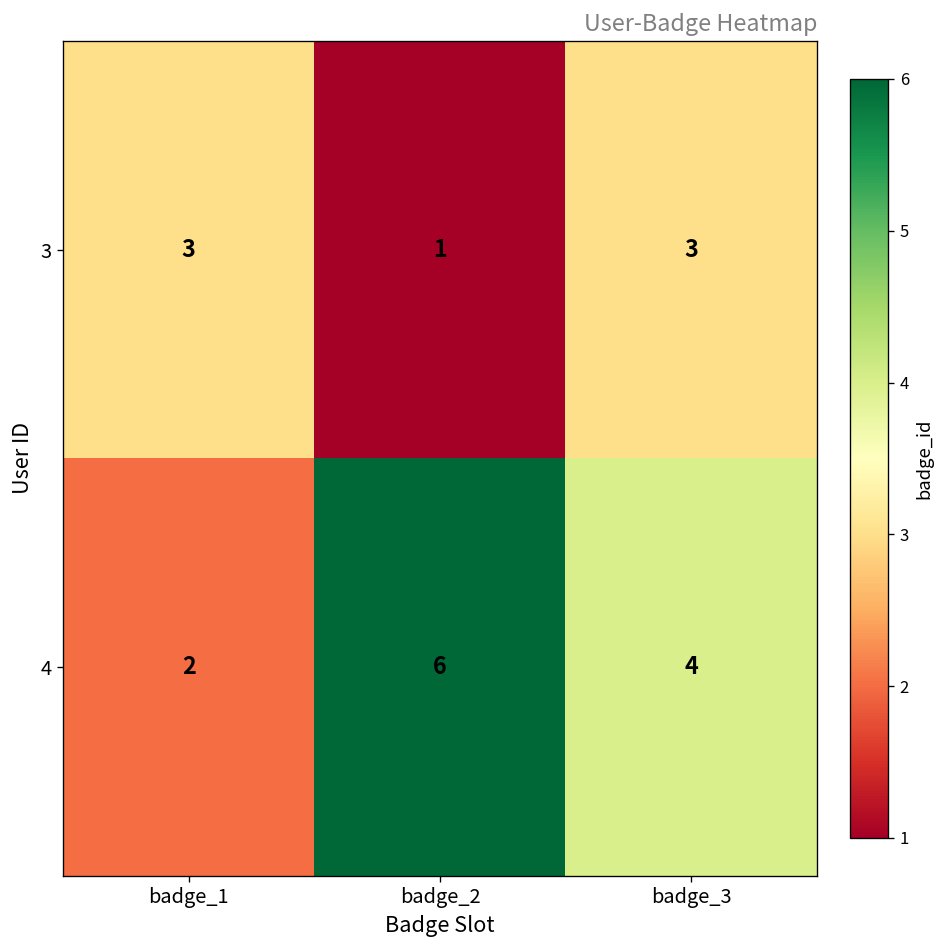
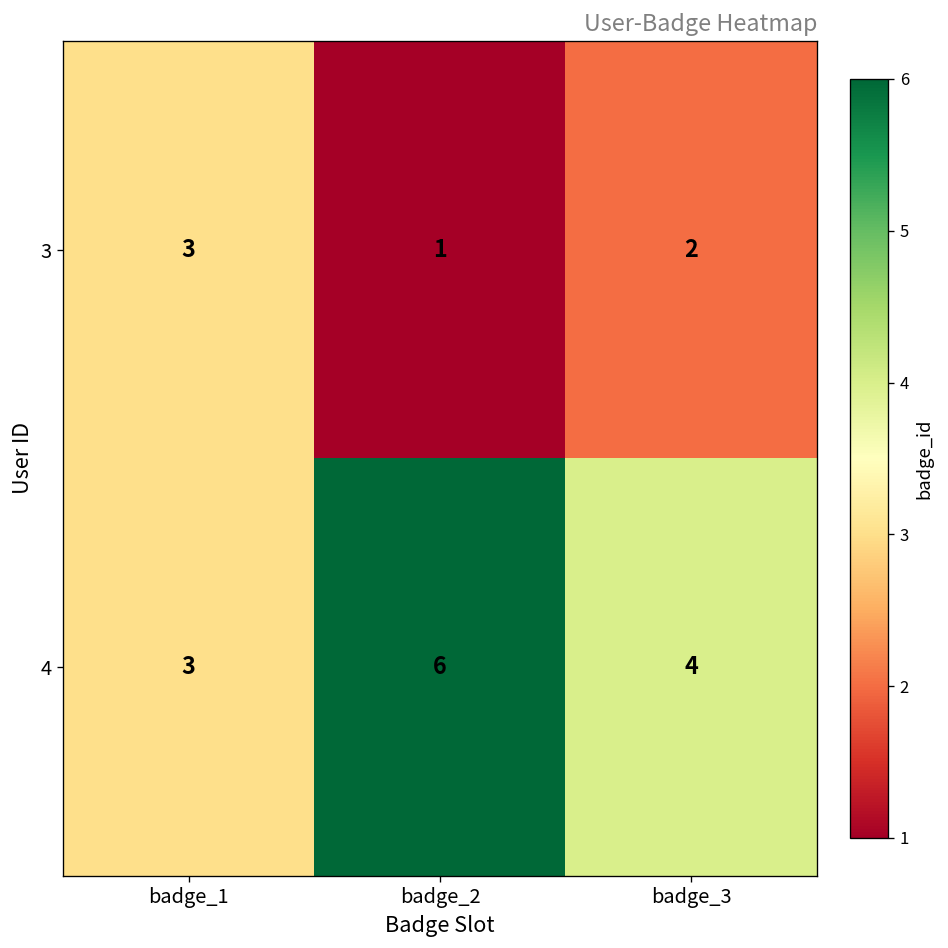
3, badge_3: 3 -> 2
4, badge_1: 2 -> 3
